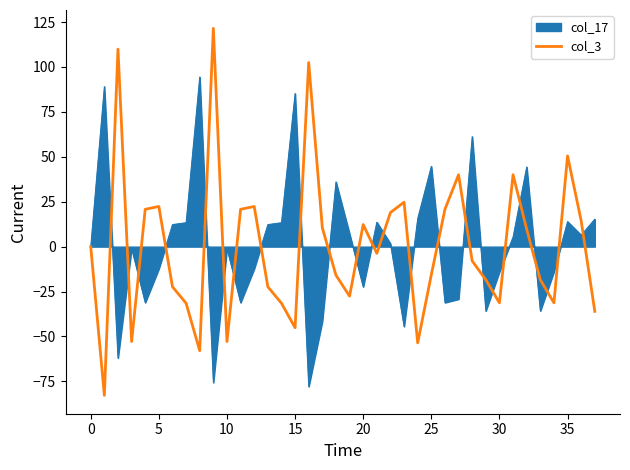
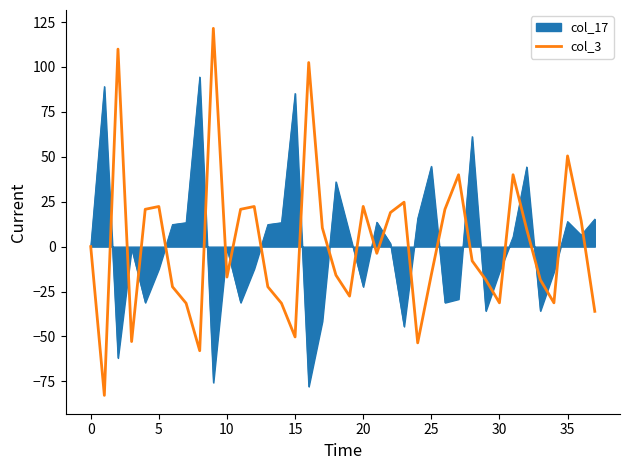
col_3, 10: -53 -> -17
col_3, 15: -45 -> -50
col_3, 20: 12 -> 22
